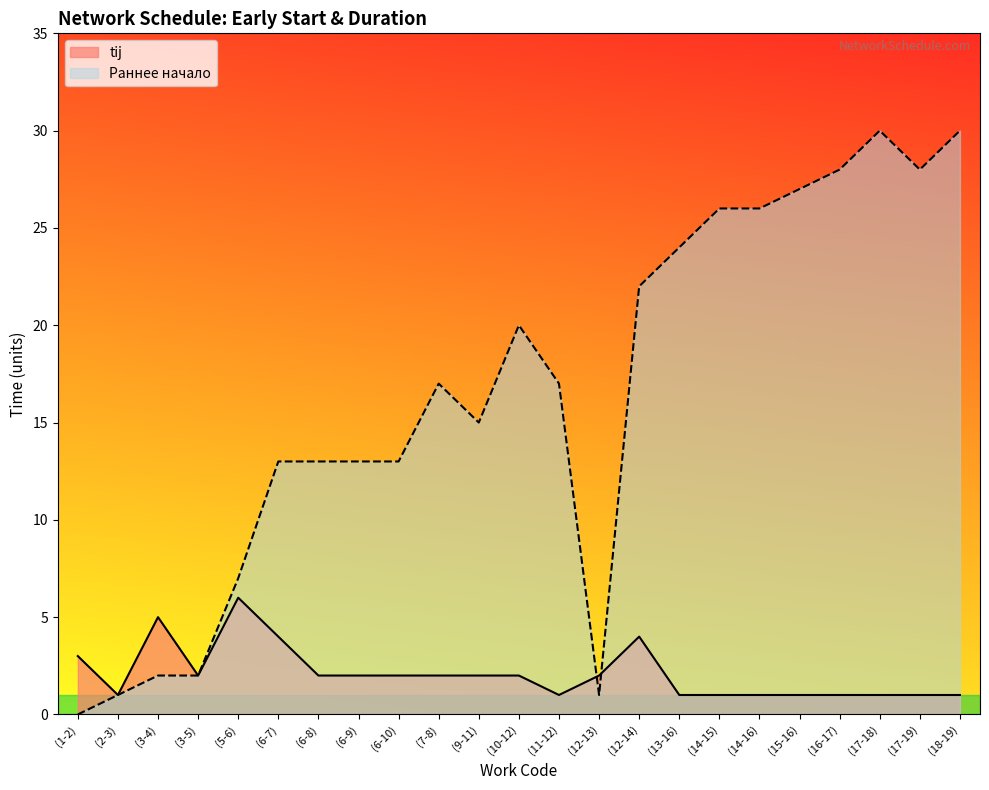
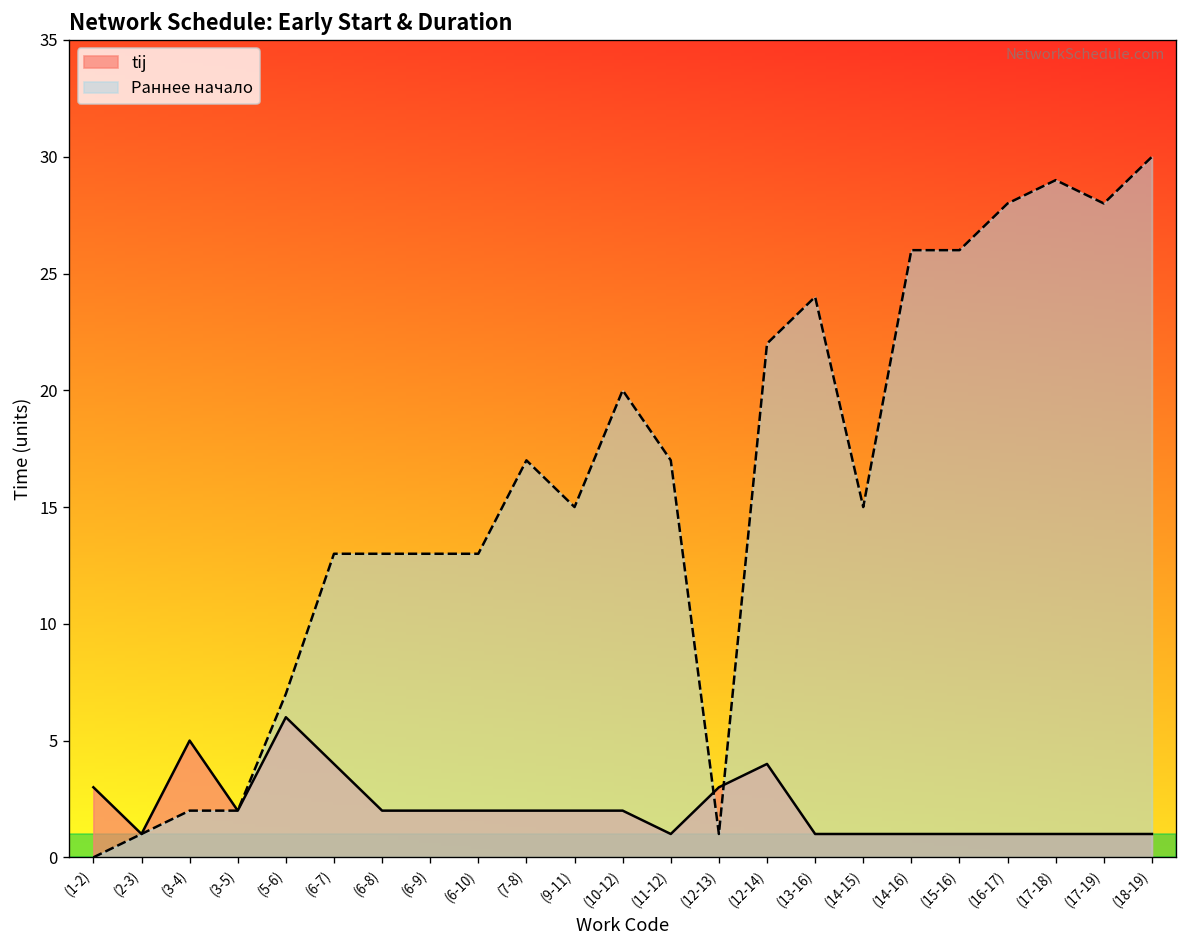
tij, (12-13): 2 -> 3
Раннее начало, (14-15): 26 -> 15
Раннее начало, (15-16): 27 -> 26
Раннее начало, (17-18): 30 -> 29
